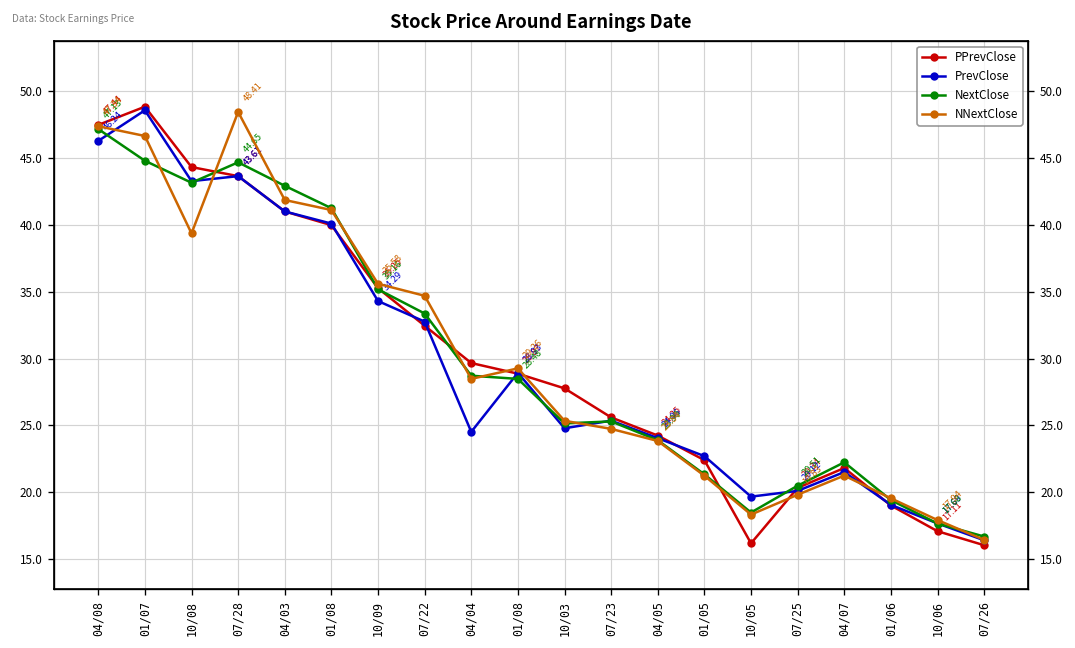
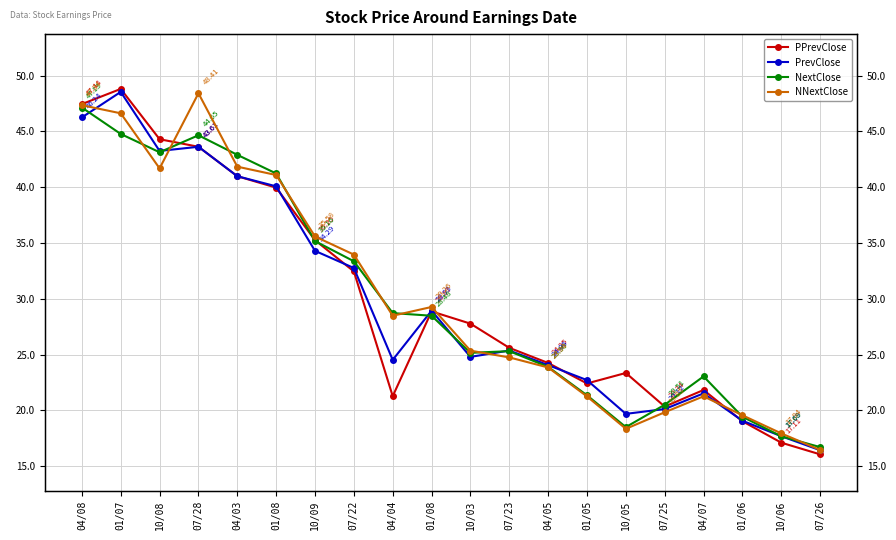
NNextClose, 10/08: 39.3 -> 41.7
NNextClose, 07/22: 34.7 -> 34.0
PPrevClose, 04/04: 29.7 -> 21.3
PPrevClose, 10/05: 16.2 -> 23.4
NextClose, 04/07: 22.2 -> 23.0
